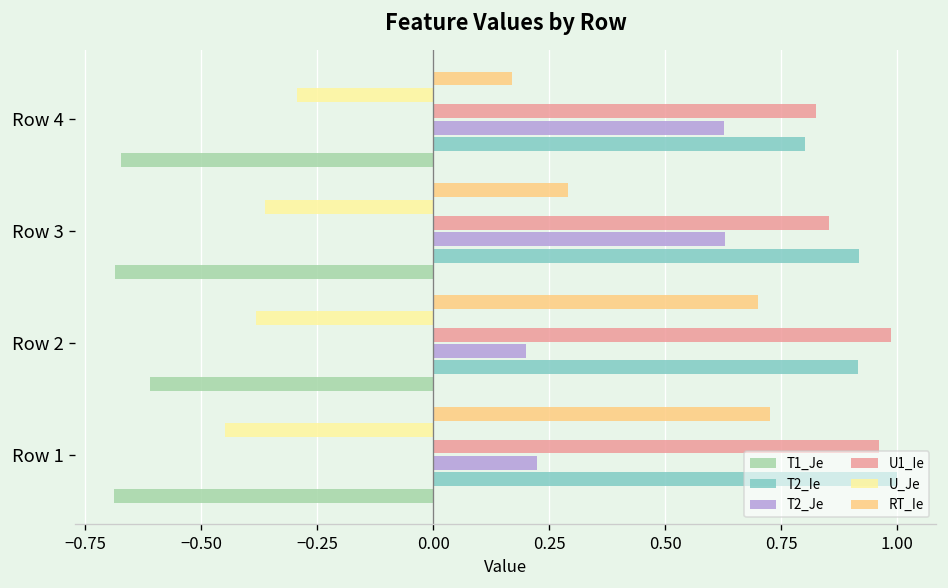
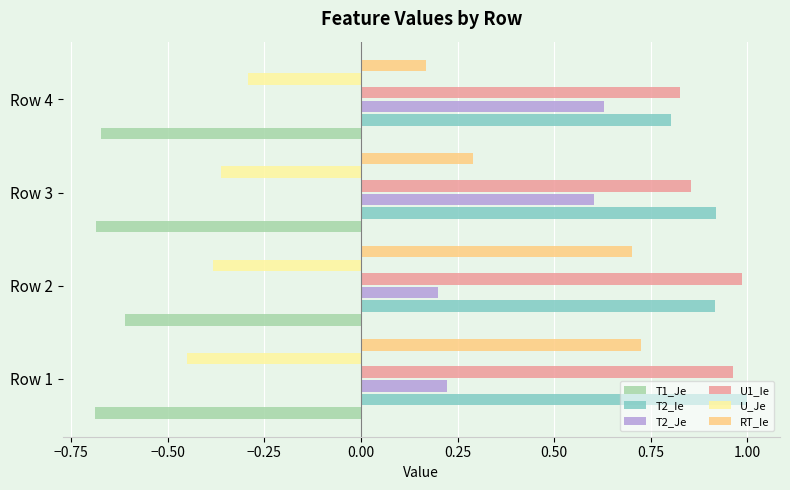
T2_Je, Row 3: 0.63 -> 0.60
